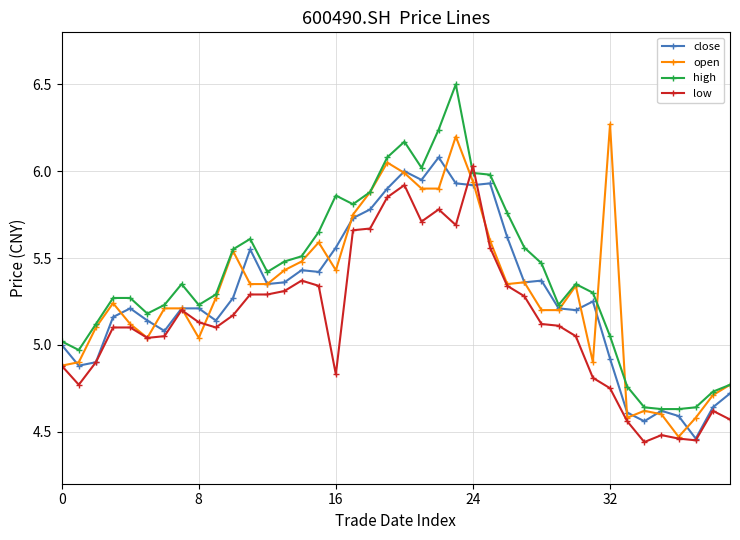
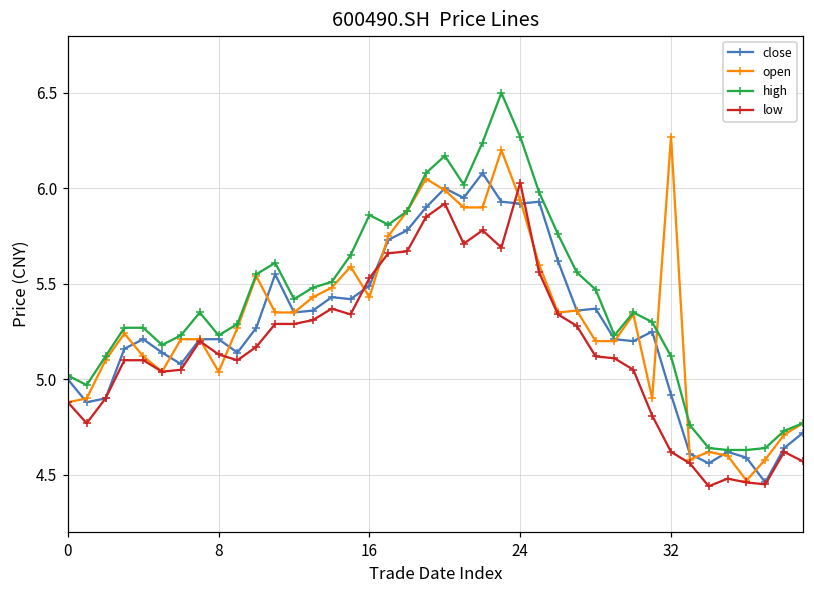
close, 16: 5.56 -> 5.49
low, 16: 4.83 -> 5.53
high, 24: 5.99 -> 6.27
high, 32: 5.05 -> 5.12
low, 32: 4.75 -> 4.62
